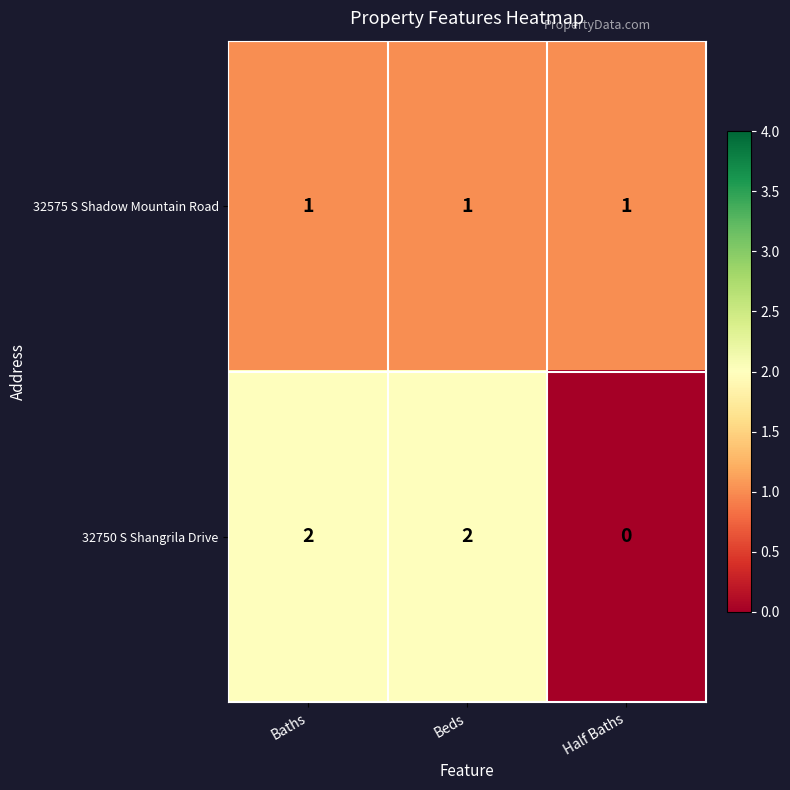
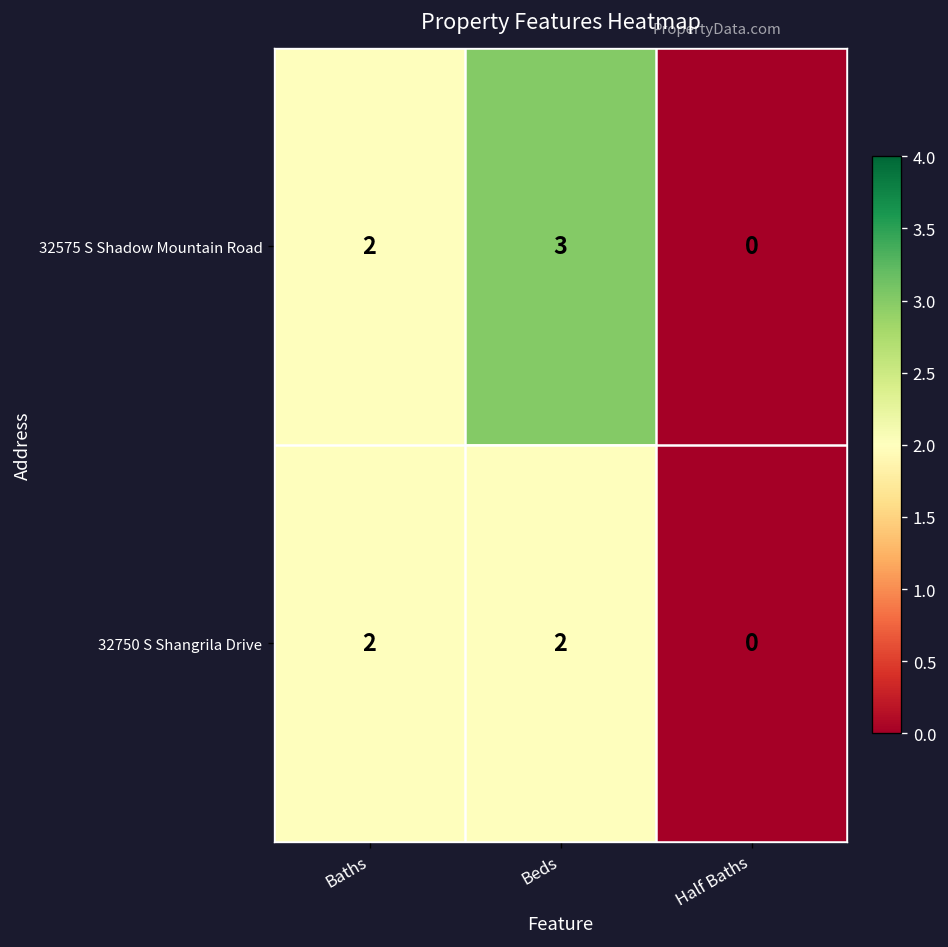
32575 S Shadow Mountain Road, Baths: 1 -> 2
32575 S Shadow Mountain Road, Beds: 1 -> 3
32575 S Shadow Mountain Road, Half Baths: 1 -> 0
